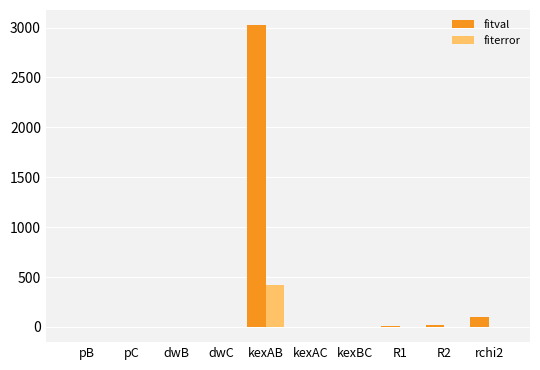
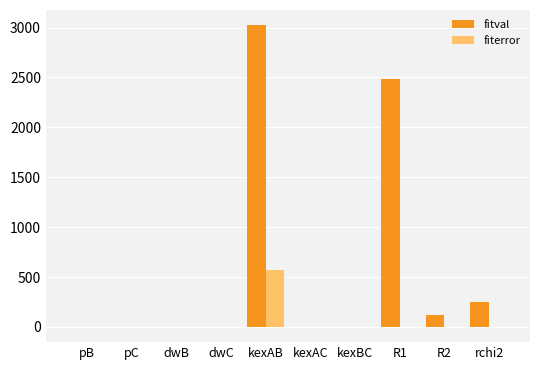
fiterror, kexAB: 400 -> 600
fitval, R1: 0 -> 2500
fitval, R2: 0 -> 100
fitval, rchi2: 100 -> 300
